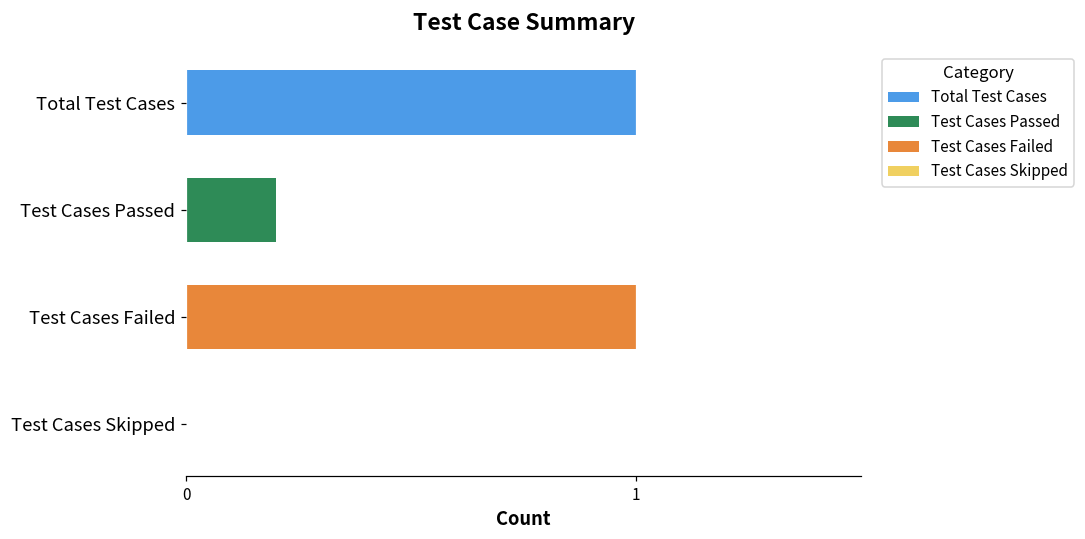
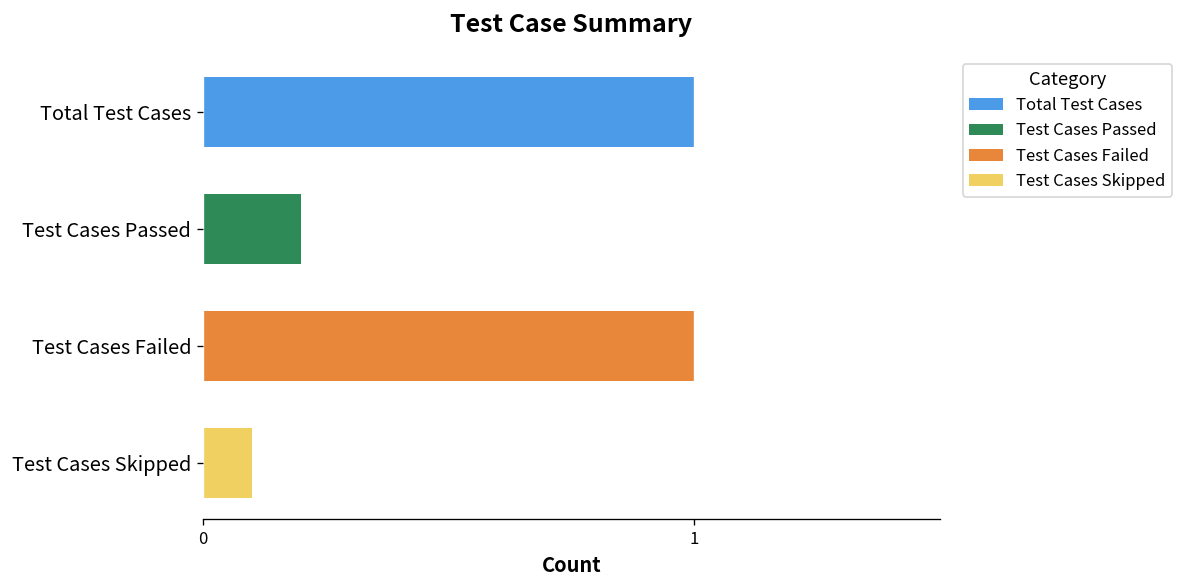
Test Cases Skipped: 0.0 -> 0.1
